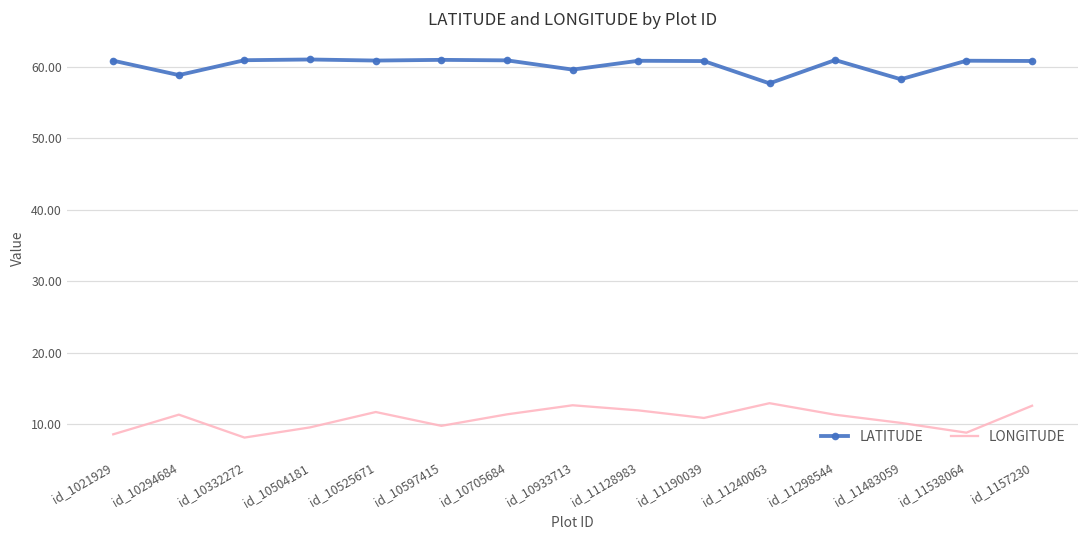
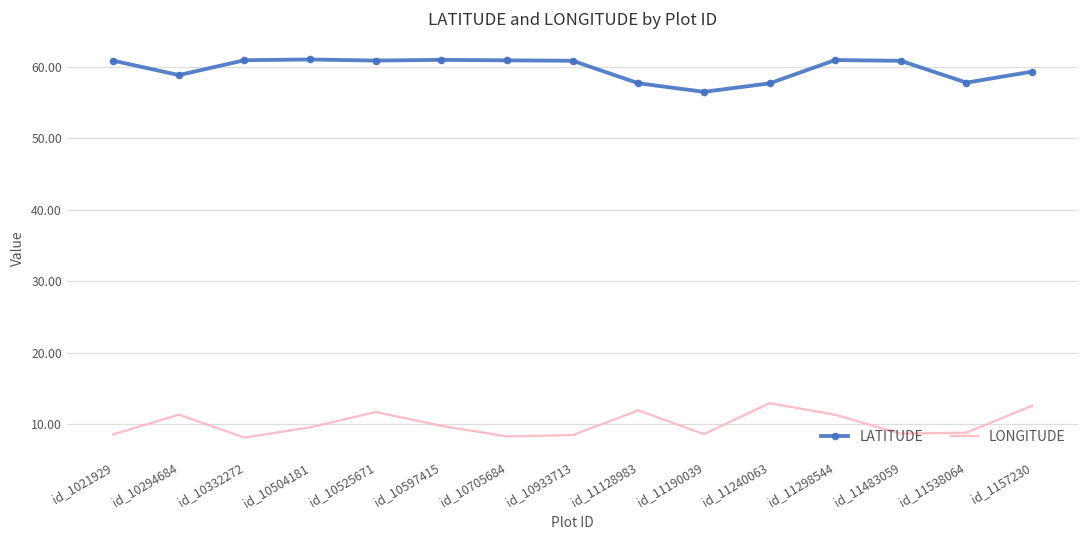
LONGITUDE, id_10705684: 11 -> 8
LATITUDE, id_10933713: 60 -> 61
LONGITUDE, id_10933713: 13 -> 8
LATITUDE, id_11128983: 61 -> 58
LATITUDE, id_11190039: 61 -> 57
LONGITUDE, id_11190039: 11 -> 9
LATITUDE, id_11483059: 58 -> 61
LONGITUDE, id_11483059: 10 -> 9
LATITUDE, id_11538064: 61 -> 58
LATITUDE, id_1157230: 61 -> 59
